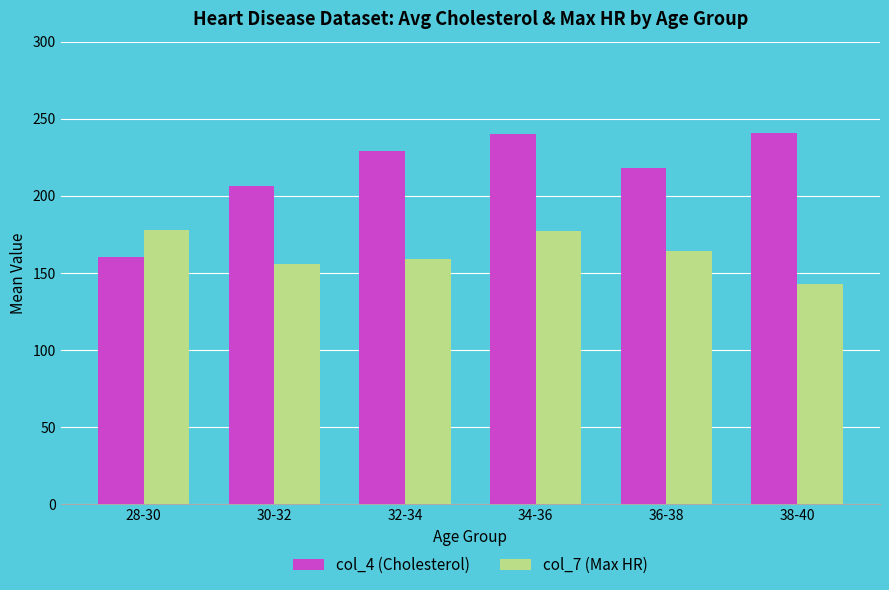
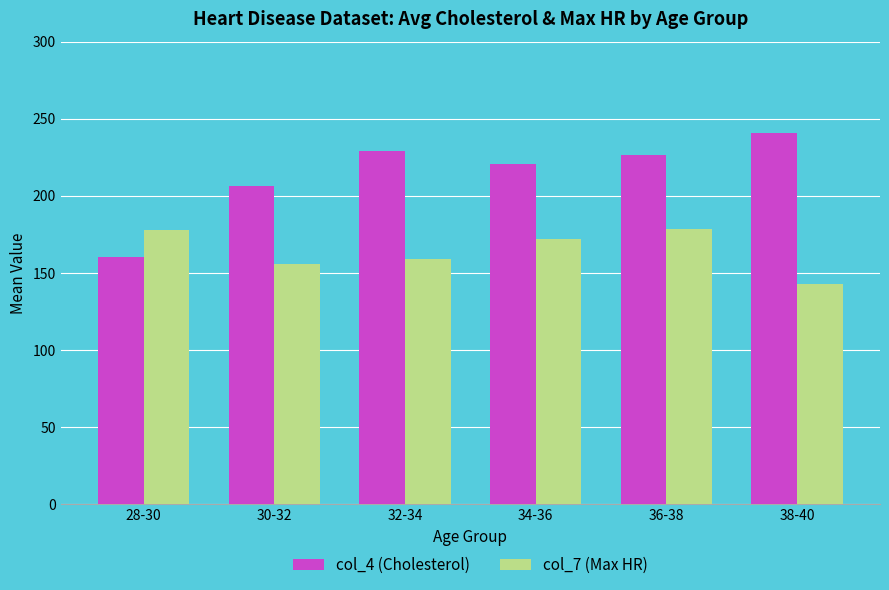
col_4 (Cholesterol), 34-36: 240 -> 221
col_7 (Max HR), 34-36: 178 -> 172
col_4 (Cholesterol), 36-38: 218 -> 226
col_7 (Max HR), 36-38: 164 -> 179
